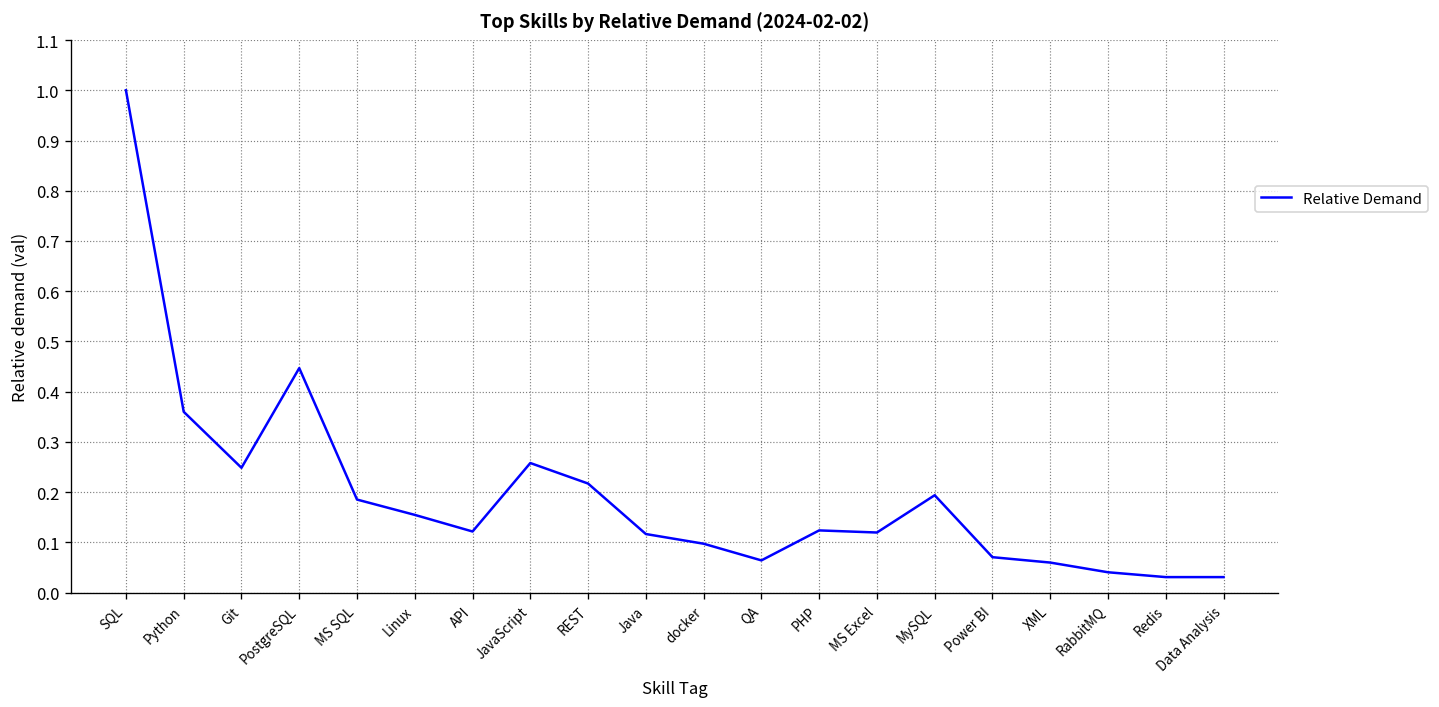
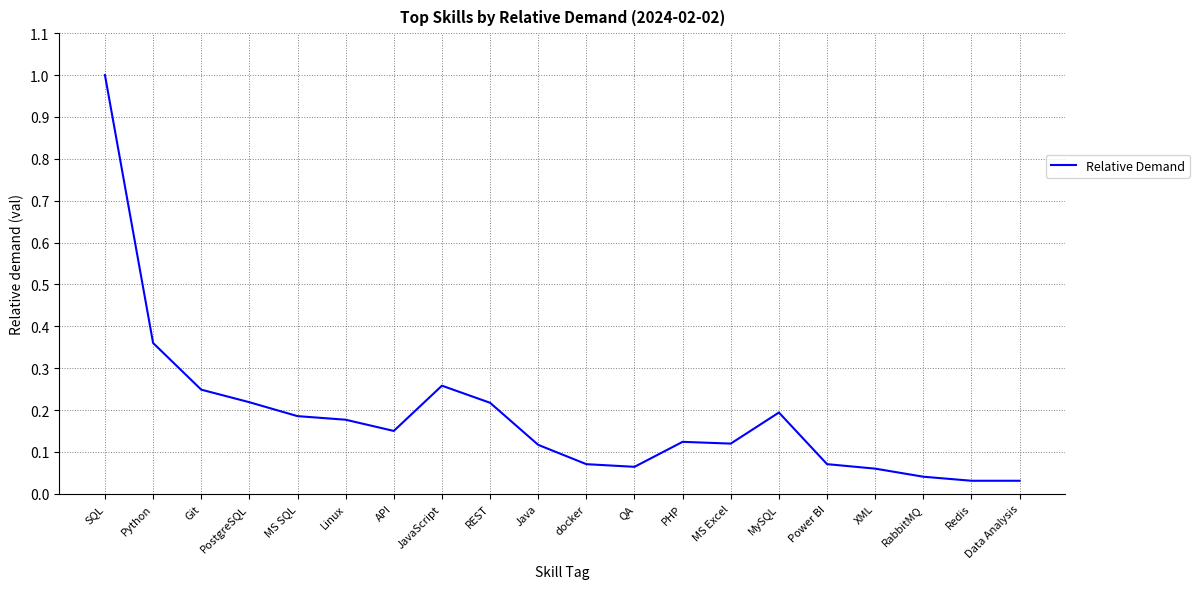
PostgreSQL: 0.45 -> 0.22
Linux: 0.15 -> 0.18
API: 0.12 -> 0.15
docker: 0.10 -> 0.07
